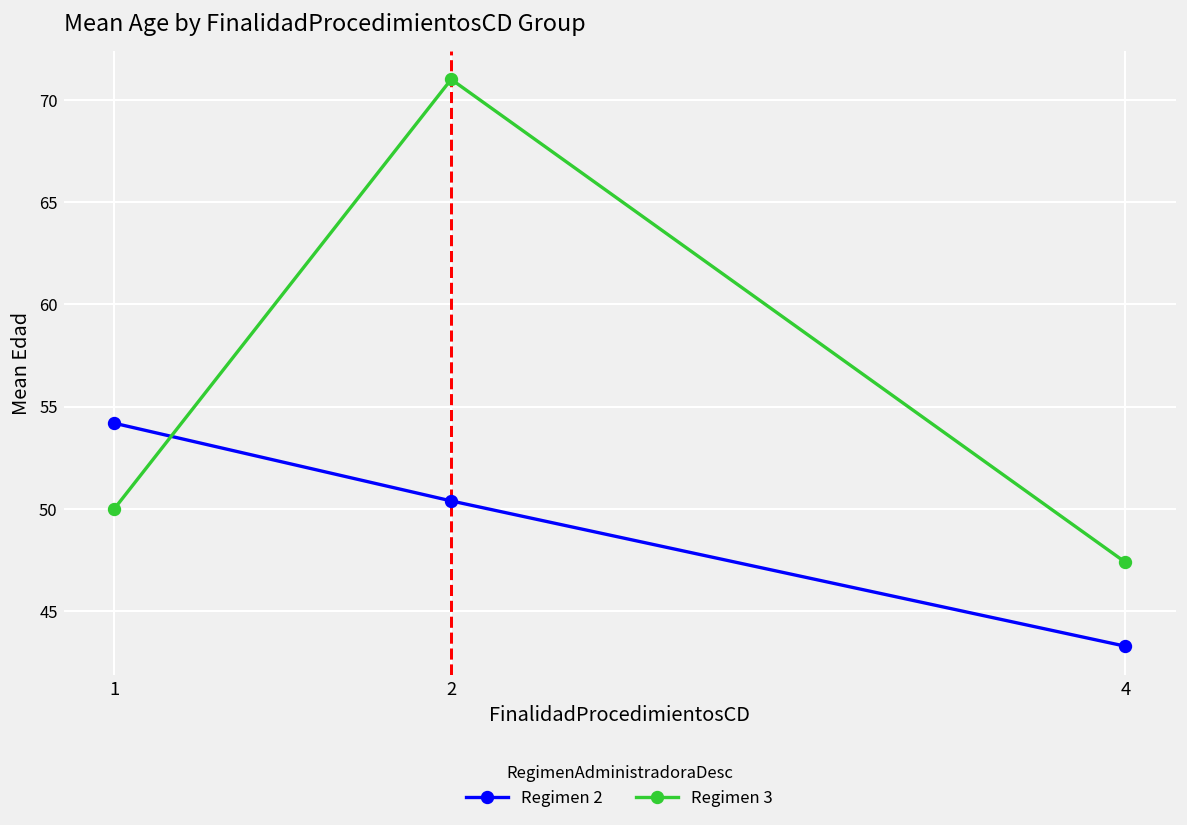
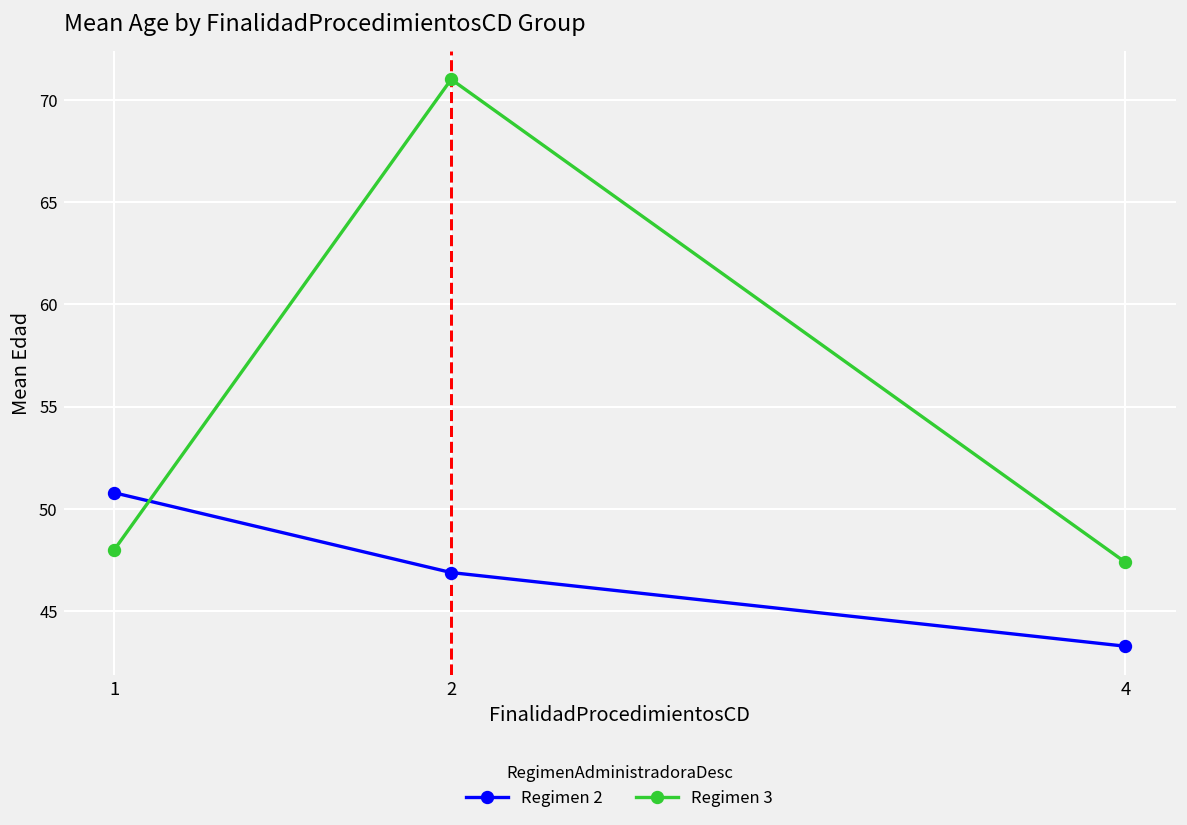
Regimen 2, 1: 54.2 -> 50.8
Regimen 3, 1: 50 -> 48
Regimen 2, 2: 50.4 -> 46.9
